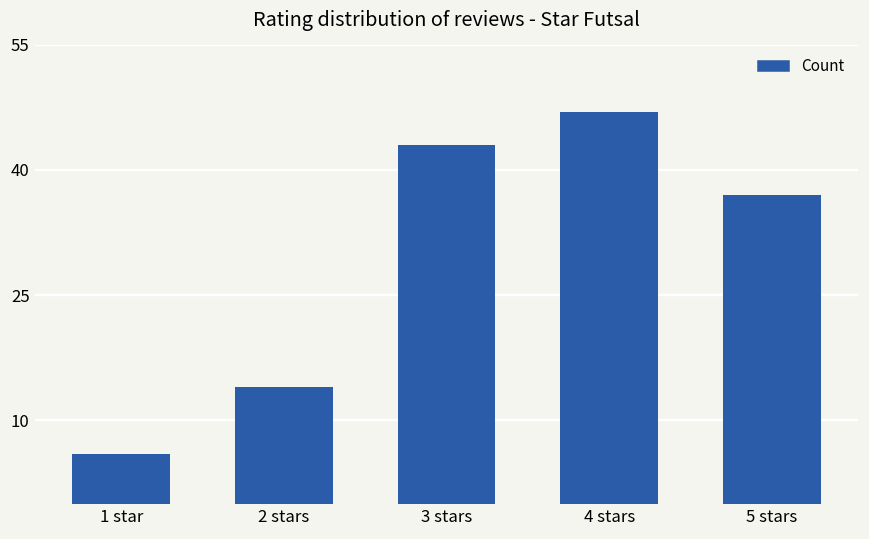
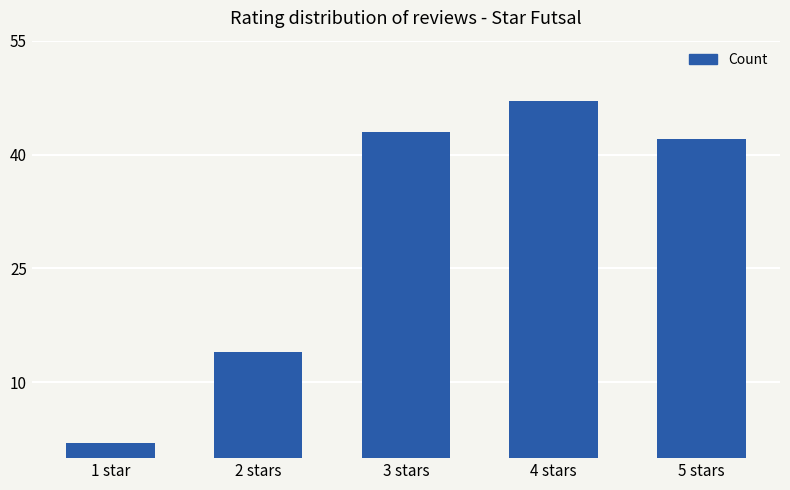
1 star: 6 -> 2
5 stars: 37 -> 42
